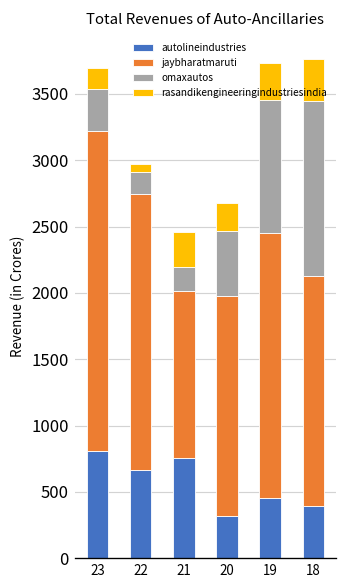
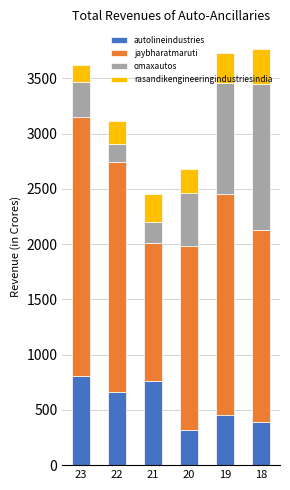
jaybharatmaruti, 23: 2420 -> 2350
rasandikengineeringindustriesindia, 22: 60 -> 210
